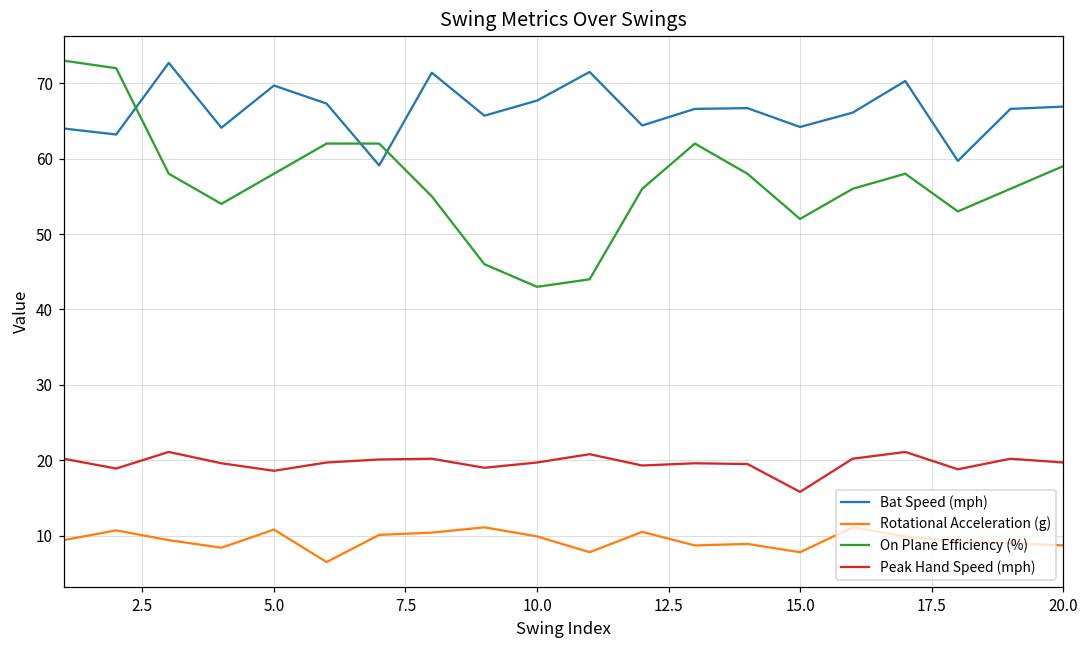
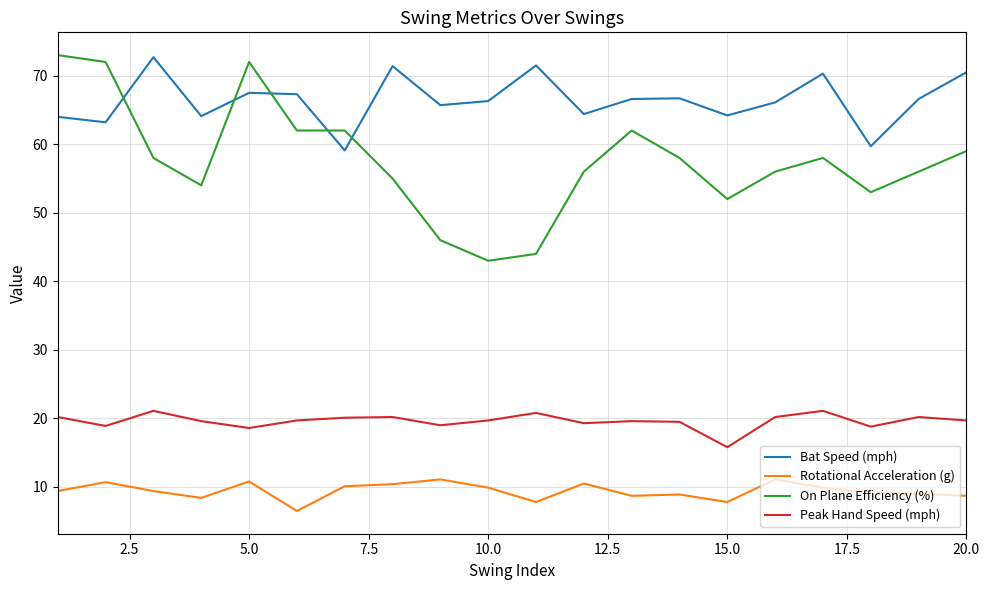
Bat Speed (mph), 5.0: 70 -> 68
On Plane Efficiency (%), 5.0: 58 -> 72
Bat Speed (mph), 10.0: 68 -> 66
Bat Speed (mph), 20.0: 67 -> 71
